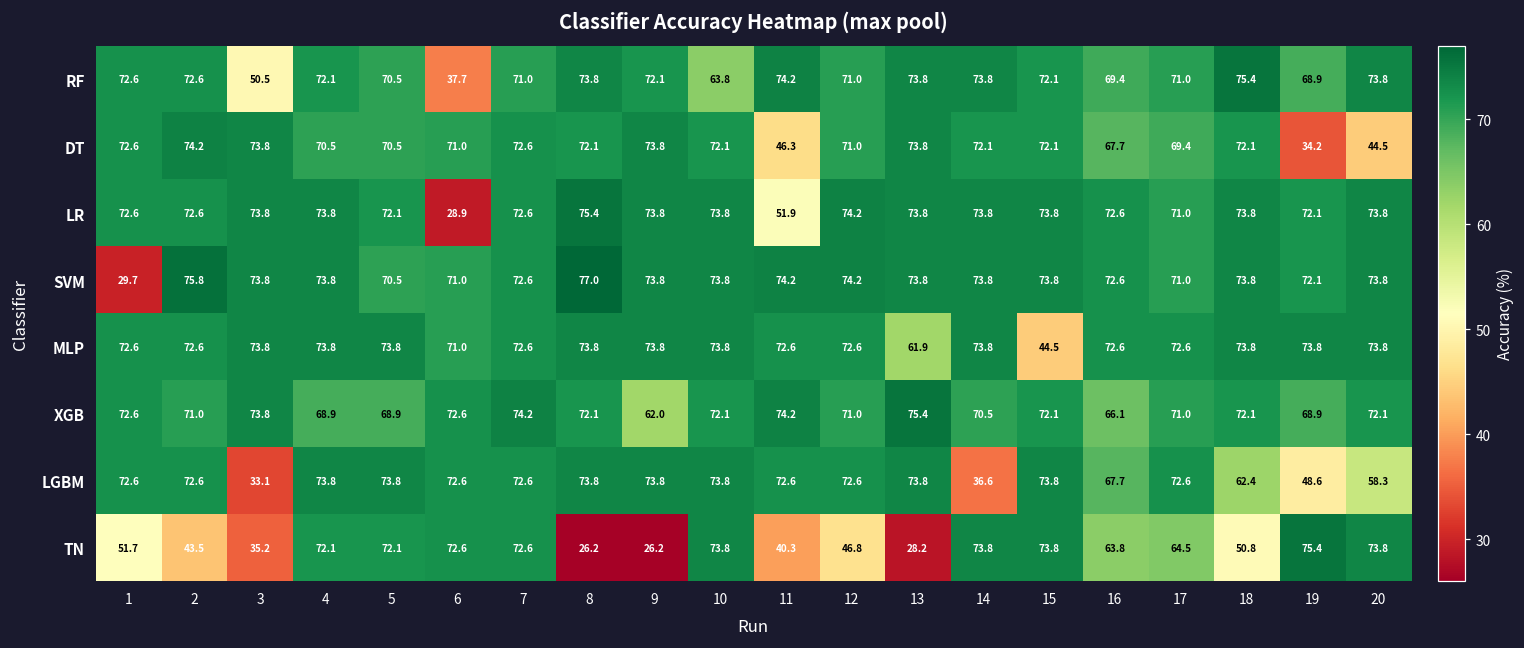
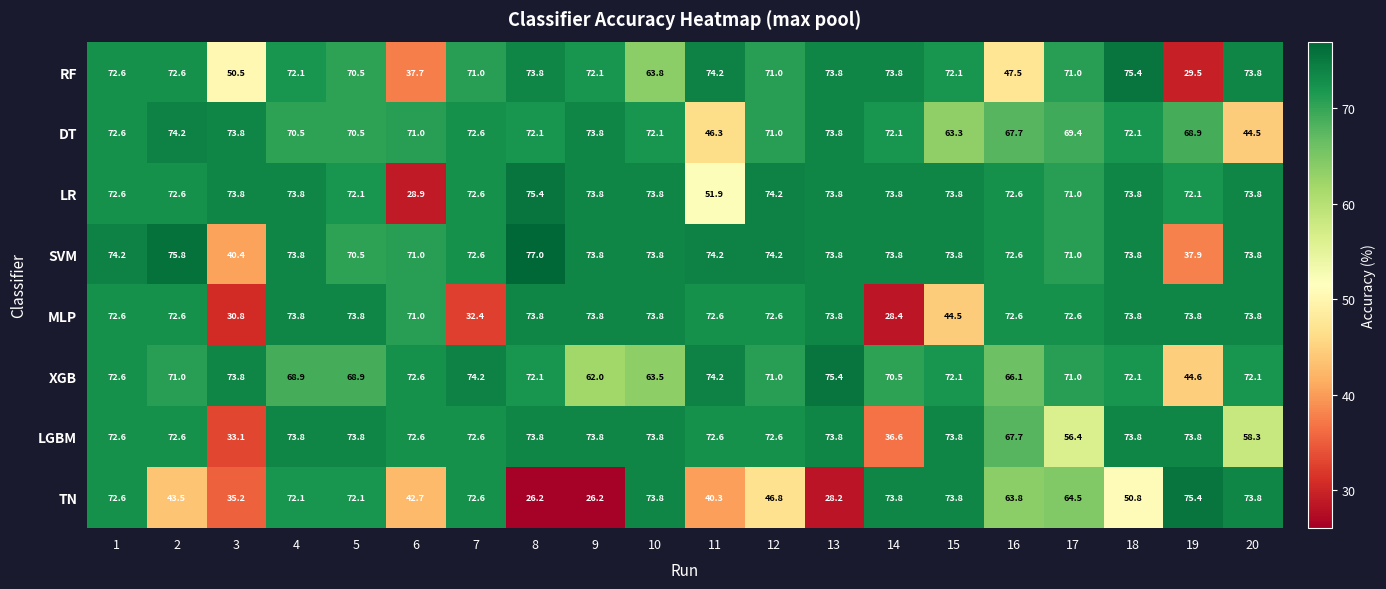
RF, 16: 69.4 -> 47.5
RF, 19: 68.9 -> 29.5
DT, 15: 72.1 -> 63.3
DT, 19: 34.2 -> 68.9
SVM, 1: 29.7 -> 74.2
SVM, 3: 73.8 -> 40.4
SVM, 19: 72.1 -> 37.9
MLP, 3: 73.8 -> 30.8
MLP, 7: 72.6 -> 32.4
MLP, 13: 61.9 -> 73.8
MLP, 14: 73.8 -> 28.4
XGB, 10: 72.1 -> 63.5
XGB, 19: 68.9 -> 44.6
LGBM, 17: 72.6 -> 56.4
LGBM, 18: 62.4 -> 73.8
LGBM, 19: 48.6 -> 73.8
TN, 1: 51.7 -> 72.6
TN, 6: 72.6 -> 42.7
